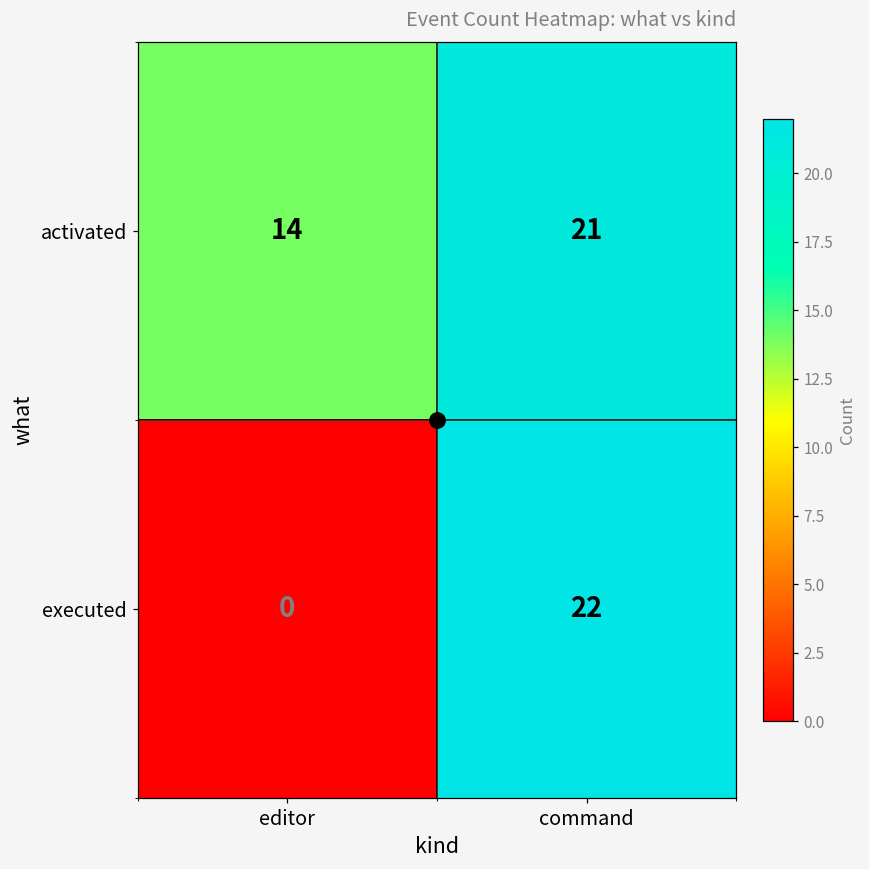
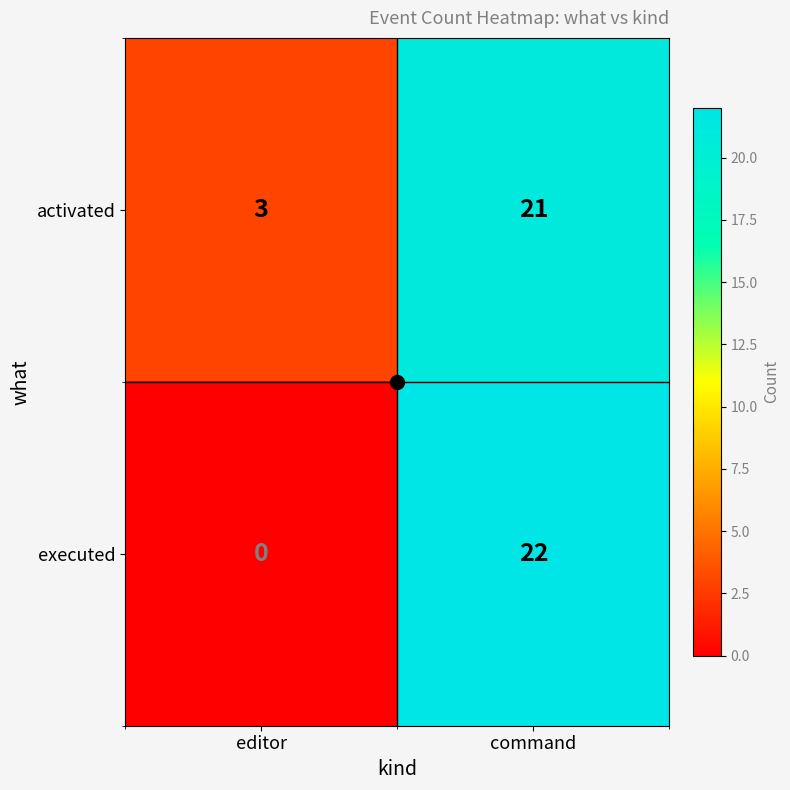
activated, editor: 14 -> 3
